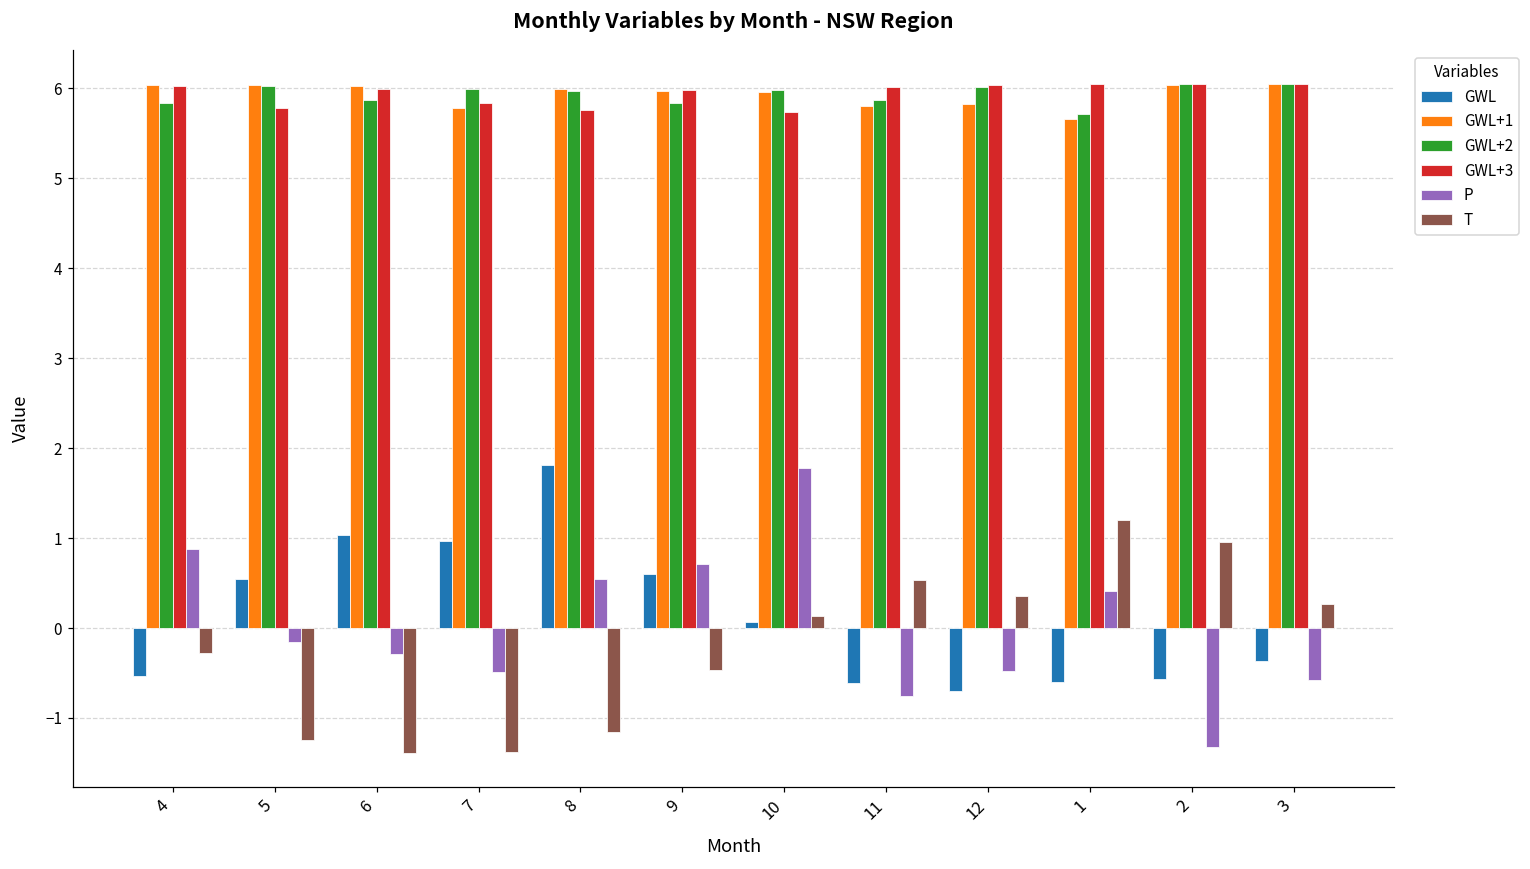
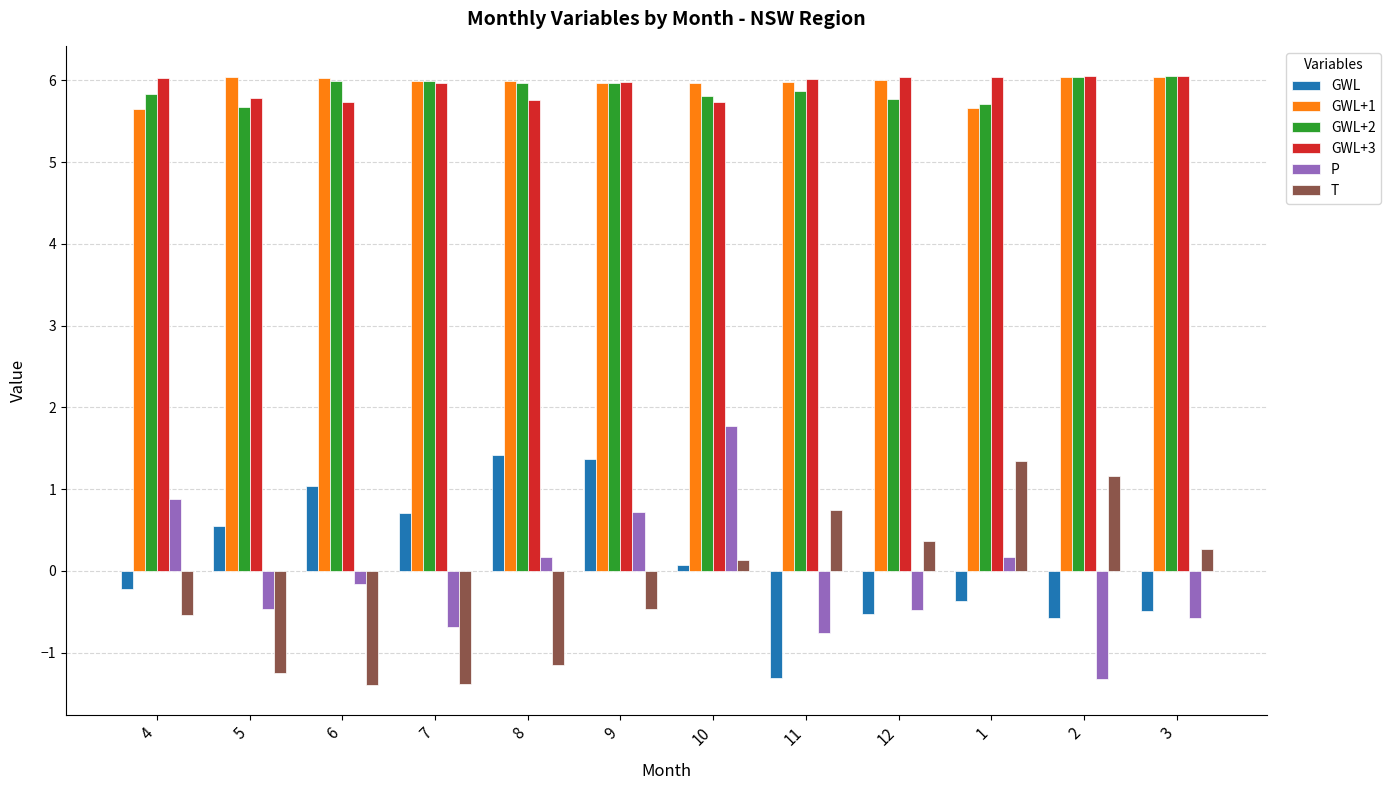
GWL, 4: -0.5 -> -0.2
GWL+1, 4: 6.0 -> 5.7
T, 4: -0.3 -> -0.5
GWL+2, 5: 6.0 -> 5.7
P, 5: -0.2 -> -0.5
GWL+2, 6: 5.9 -> 6.0
GWL+3, 6: 6.0 -> 5.7
P, 6: -0.3 -> -0.2
GWL, 7: 1.0 -> 0.7
GWL+1, 7: 5.8 -> 6.0
GWL+3, 7: 5.8 -> 6.0
P, 7: -0.5 -> -0.7
GWL, 8: 1.8 -> 1.4
P, 8: 0.5 -> 0.2
GWL, 9: 0.6 -> 1.4
GWL+2, 9: 5.8 -> 6.0
GWL+2, 10: 6.0 -> 5.8
GWL, 11: -0.6 -> -1.3
GWL+1, 11: 5.8 -> 6.0
T, 11: 0.5 -> 0.7
GWL, 12: -0.7 -> -0.5
GWL+1, 12: 5.8 -> 6.0
GWL+2, 12: 6.0 -> 5.8
GWL, 1: -0.6 -> -0.4
P, 1: 0.4 -> 0.2
T, 1: 1.2 -> 1.3
T, 2: 1.0 -> 1.2
GWL, 3: -0.4 -> -0.5
